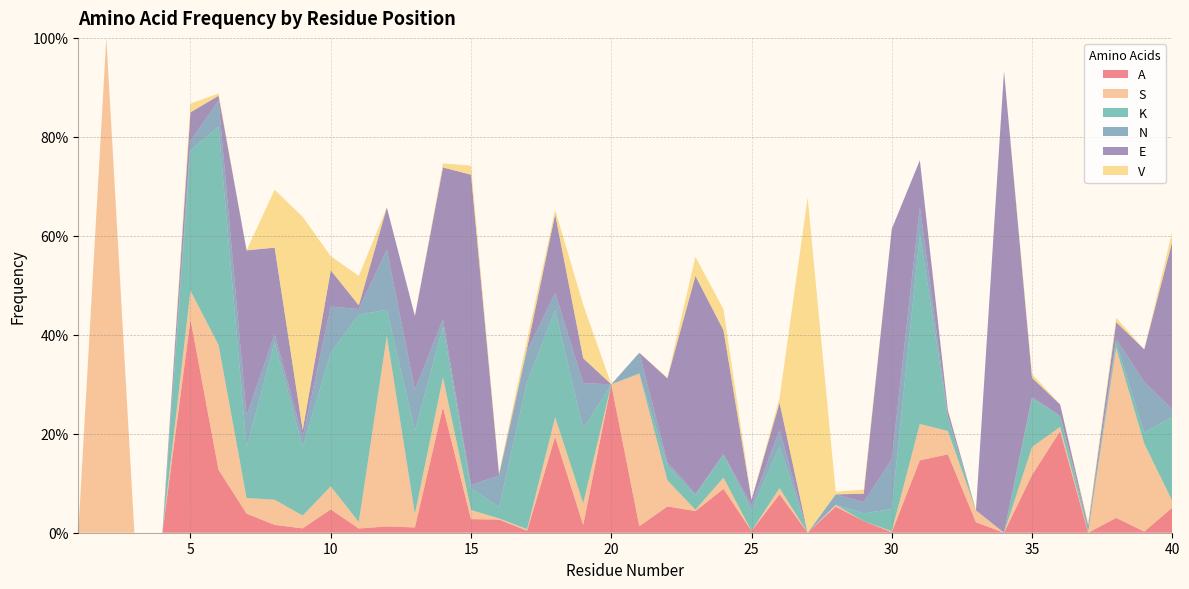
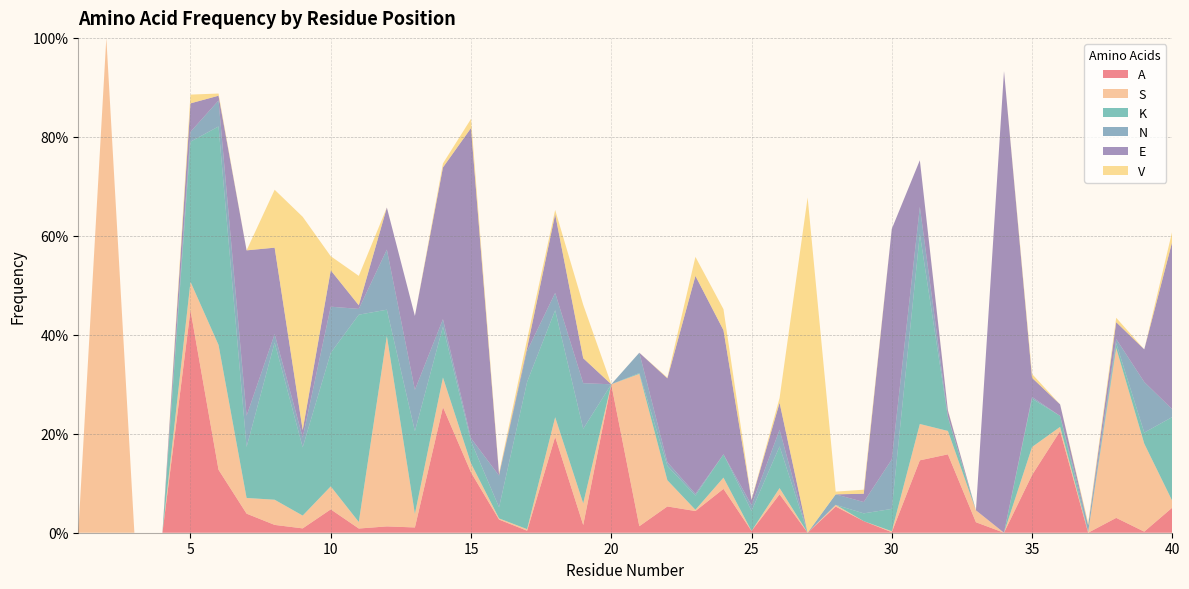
A, 5: 43% -> 45%
A, 15: 3% -> 12%
